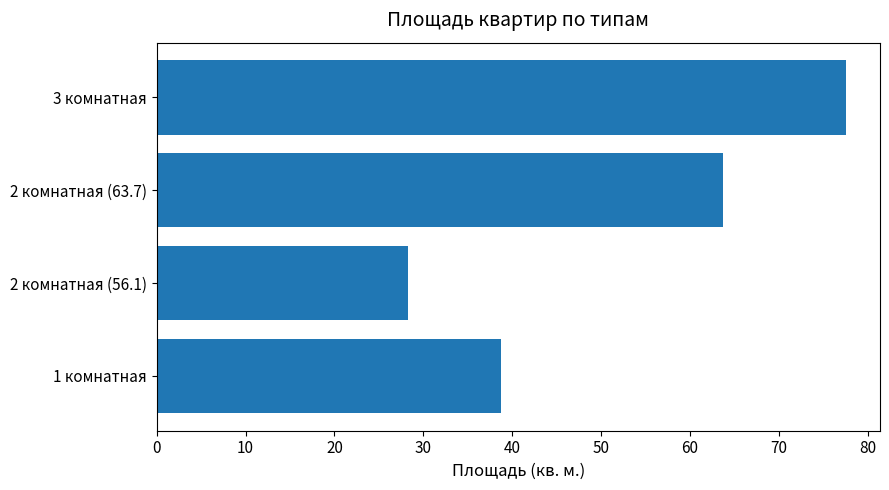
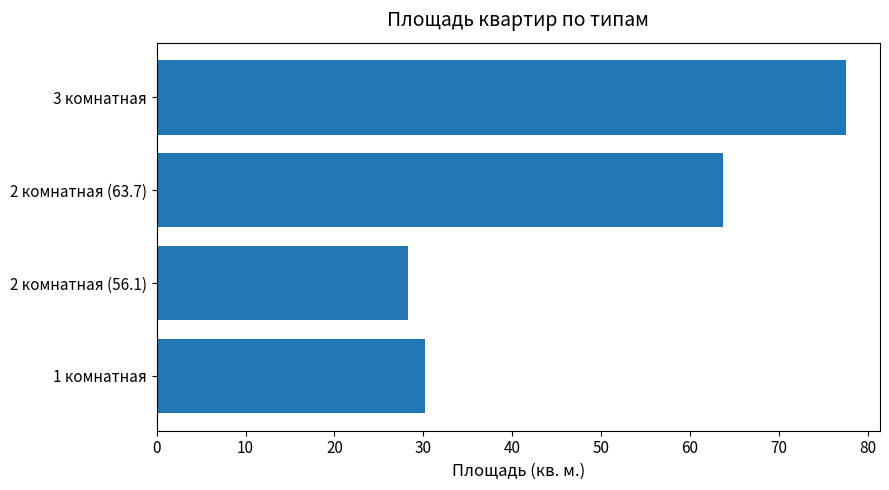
1 комнатная: 39 -> 30
